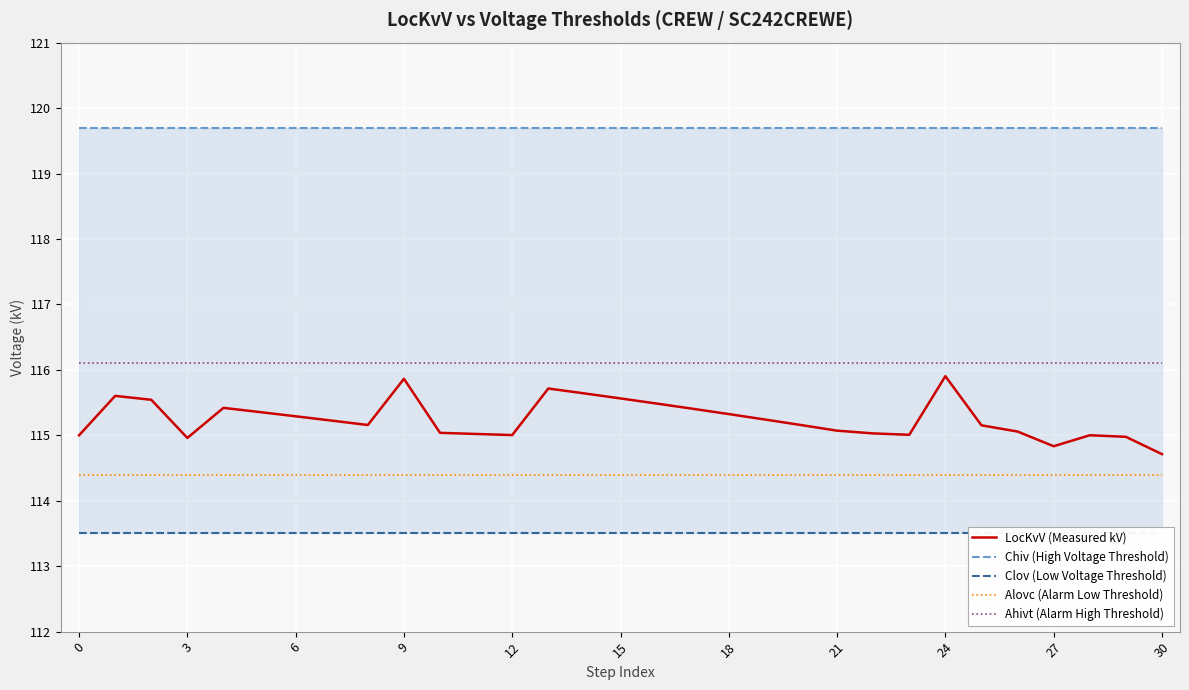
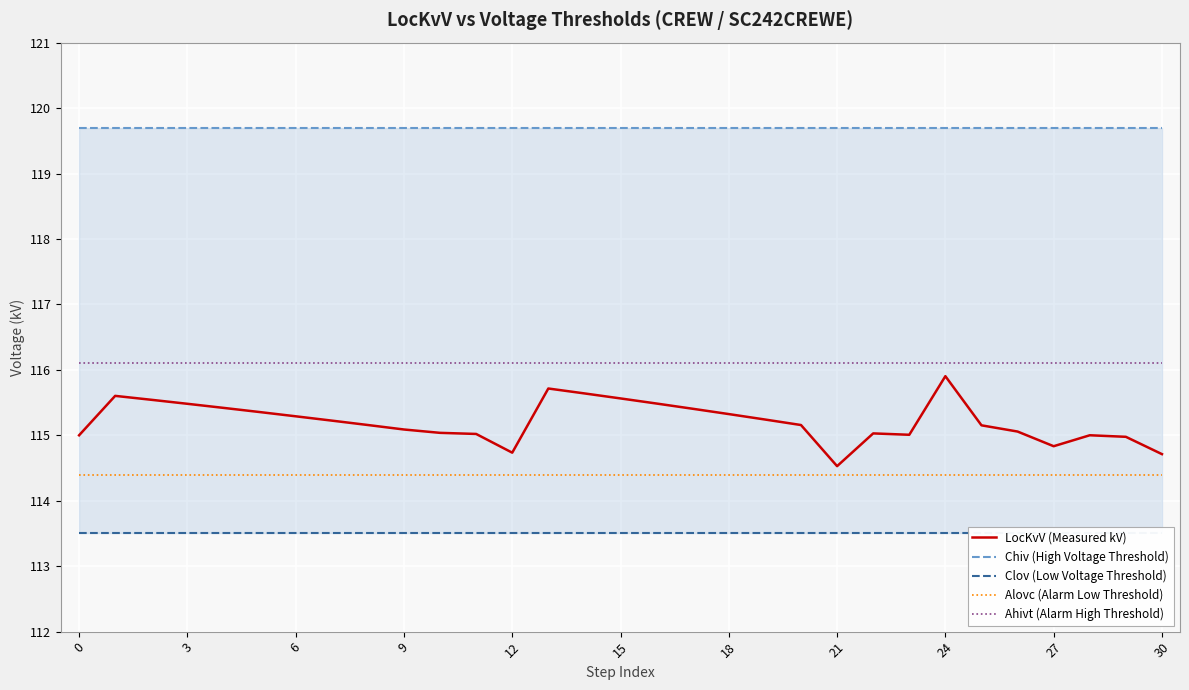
LocKvV (Measured kV), 3: 115.0 -> 115.5
LocKvV (Measured kV), 9: 115.9 -> 115.1
LocKvV (Measured kV), 12: 115.0 -> 114.7
LocKvV (Measured kV), 21: 115.1 -> 114.5
